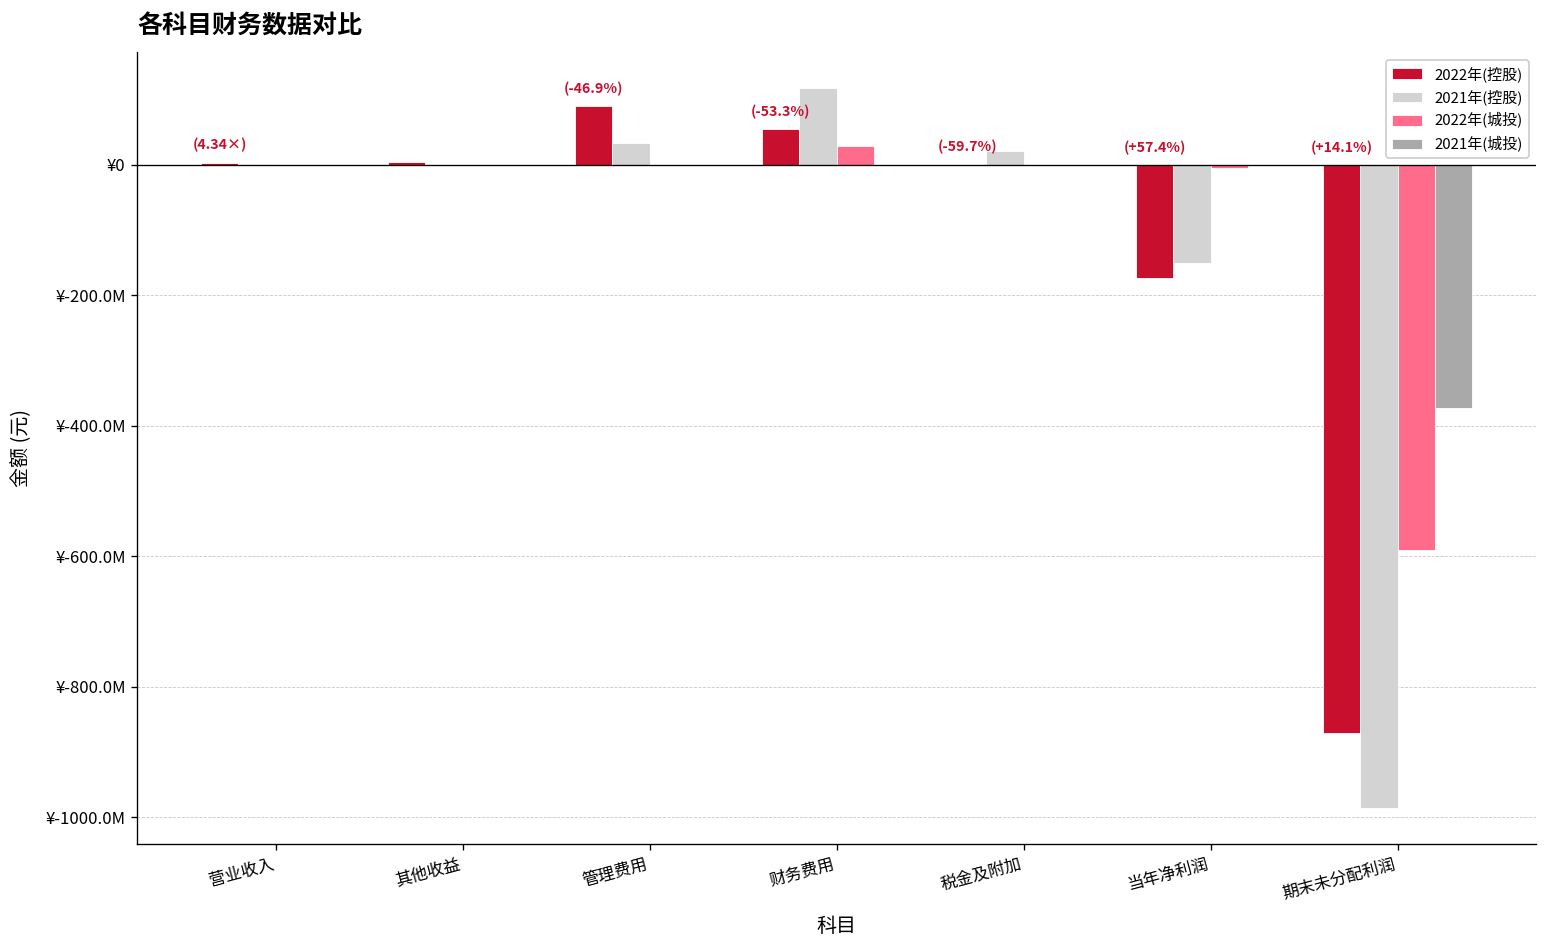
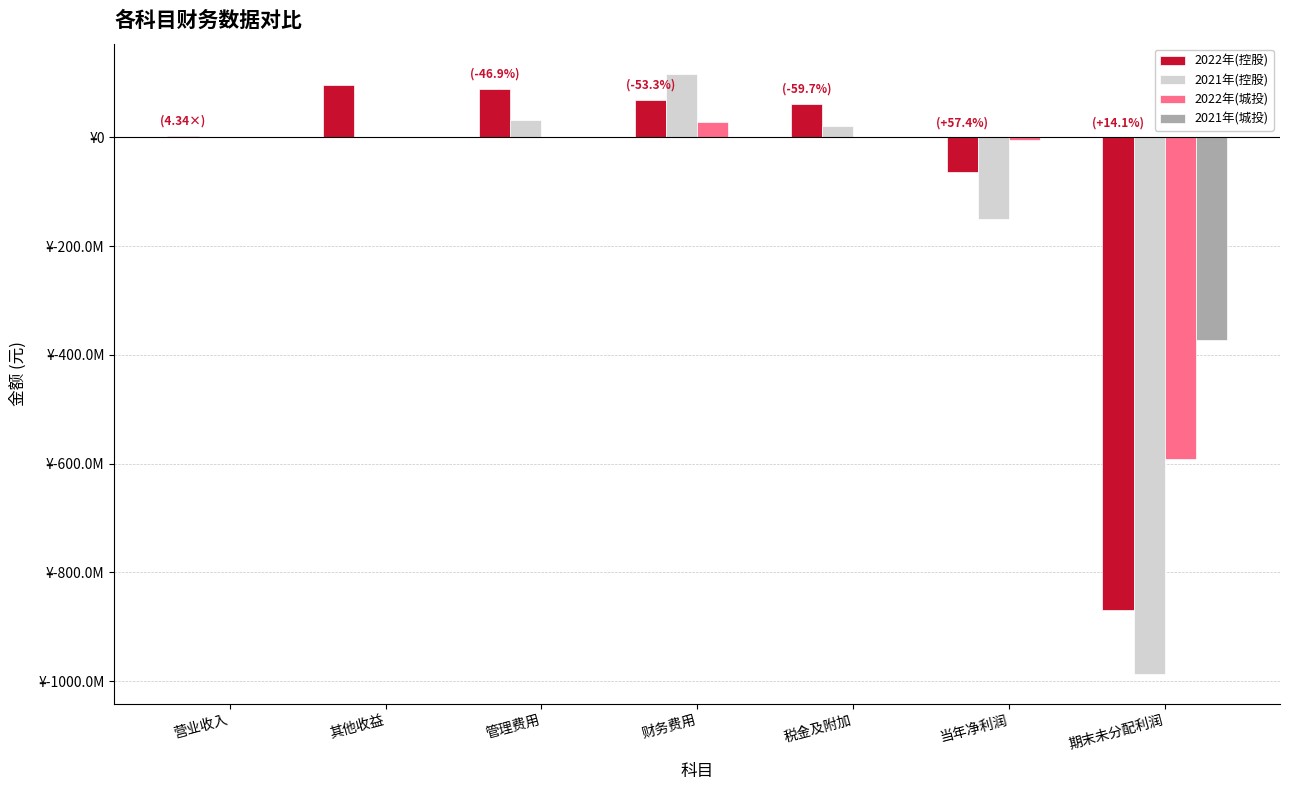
2022年(控股), 其他收益: ¥10000000 -> ¥100000000
2022年(控股), 财务费用: ¥50000000 -> ¥70000000
2022年(控股), 税金及附加: ¥0 -> ¥60000000
2022年(控股), 当年净利润: ¥-170000000 -> ¥-60000000
